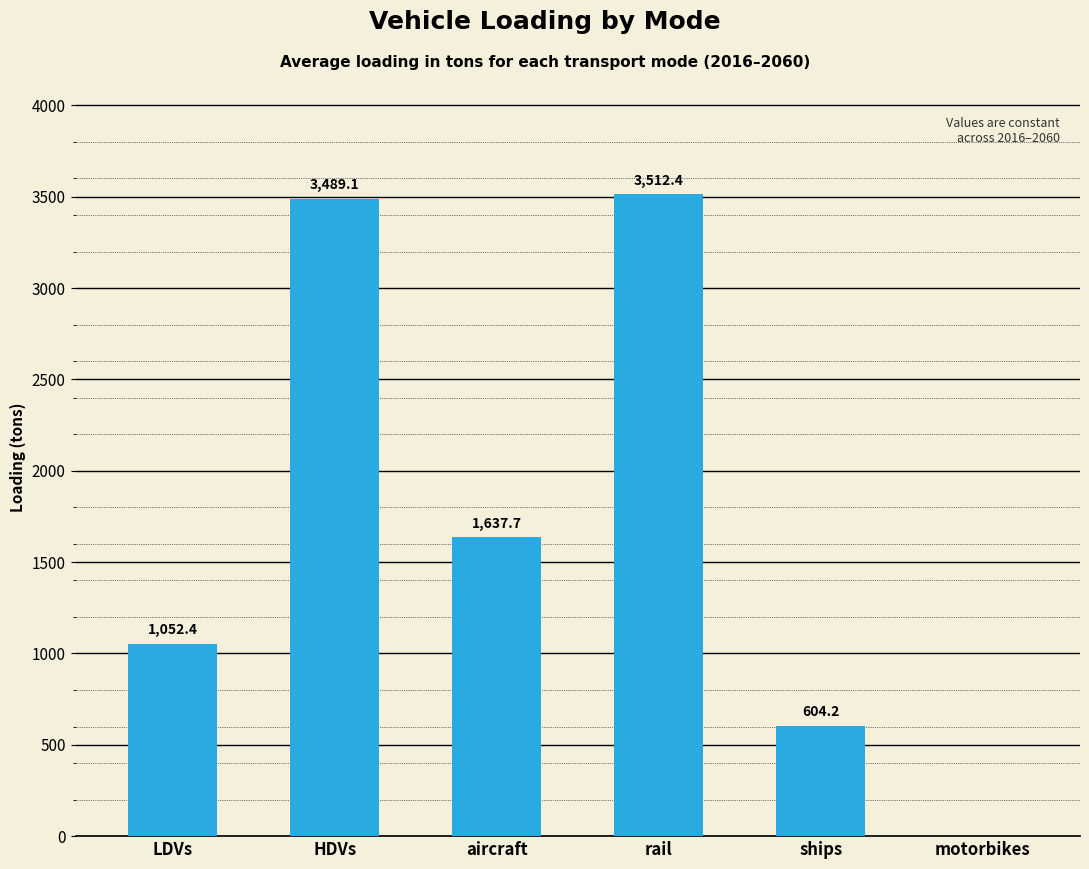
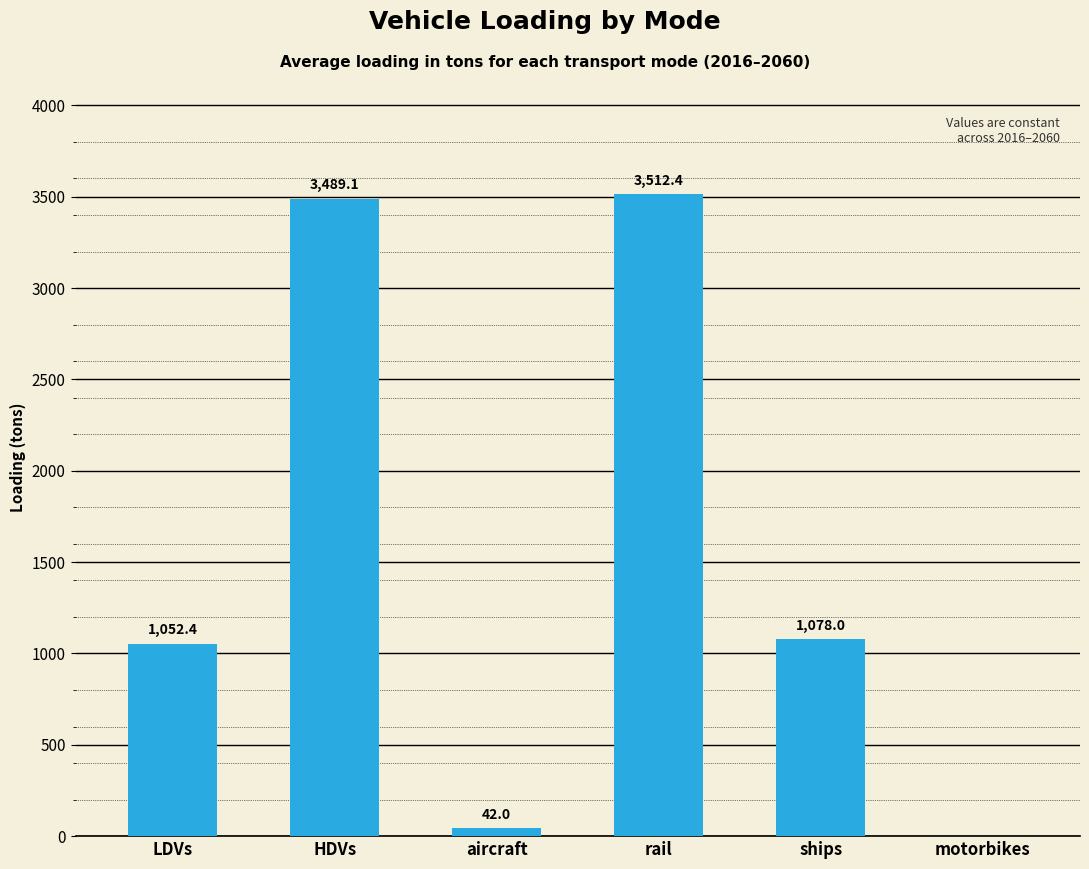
aircraft: 1,637.7 -> 42.0
ships: 604.2 -> 1,078.0
